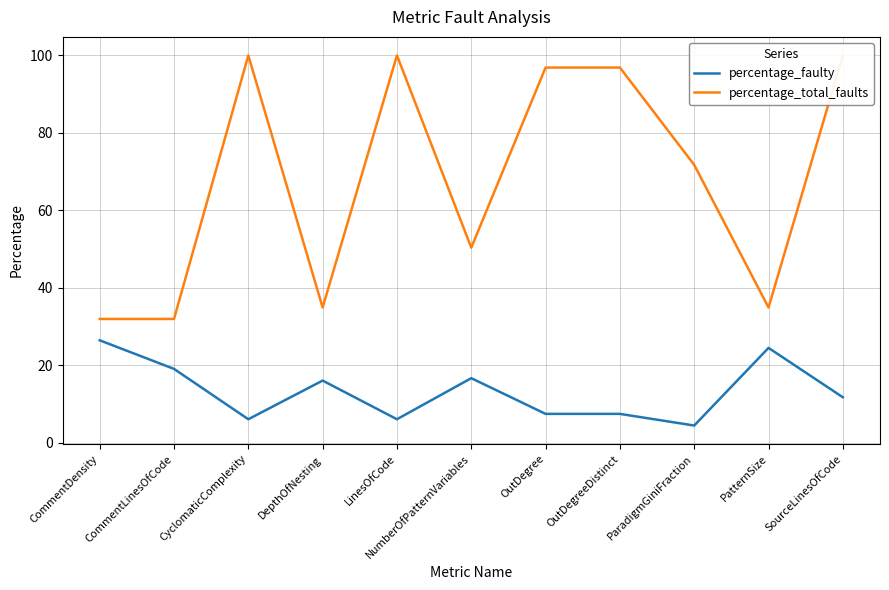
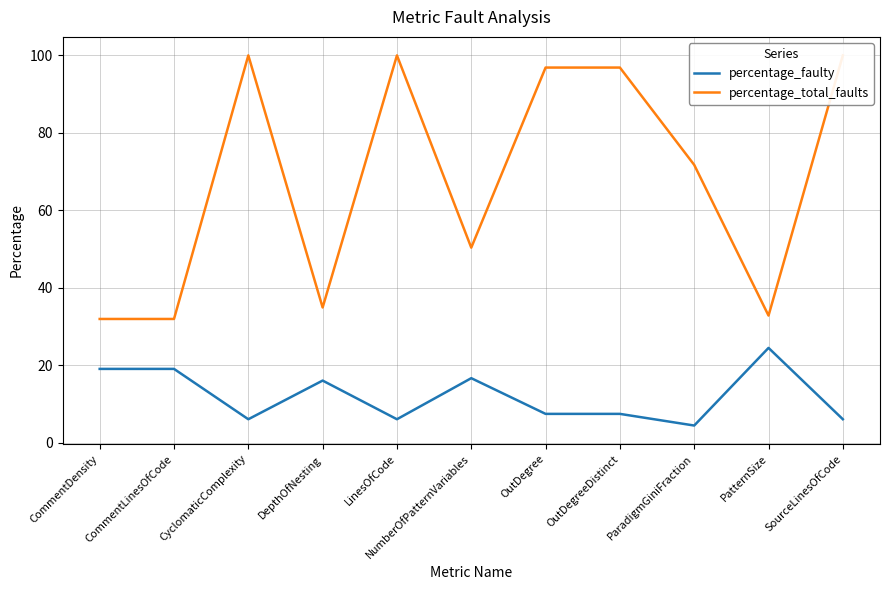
percentage_faulty, CommentDensity: 26 -> 19
percentage_total_faults, PatternSize: 35 -> 33
percentage_faulty, SourceLinesOfCode: 12 -> 6
